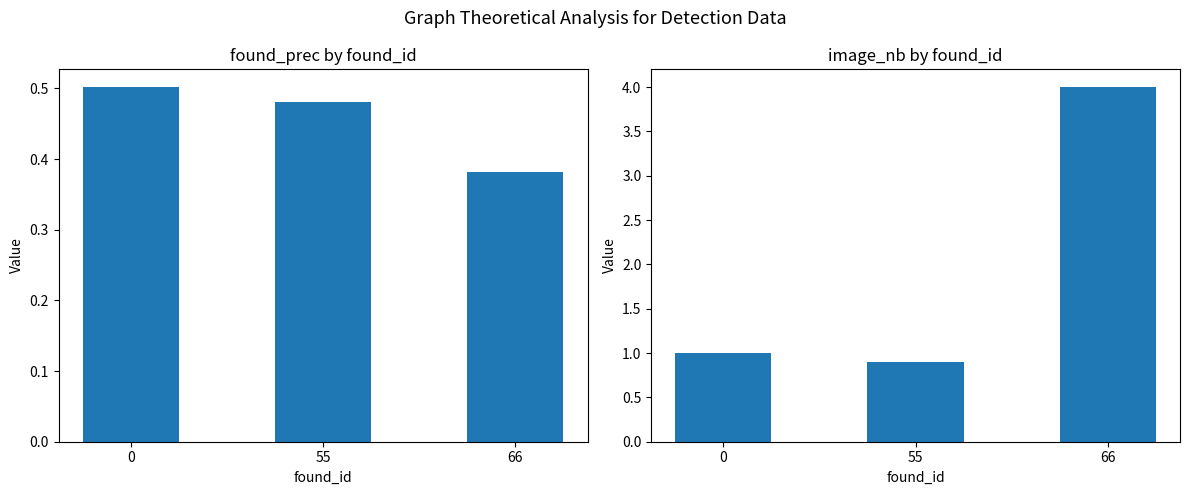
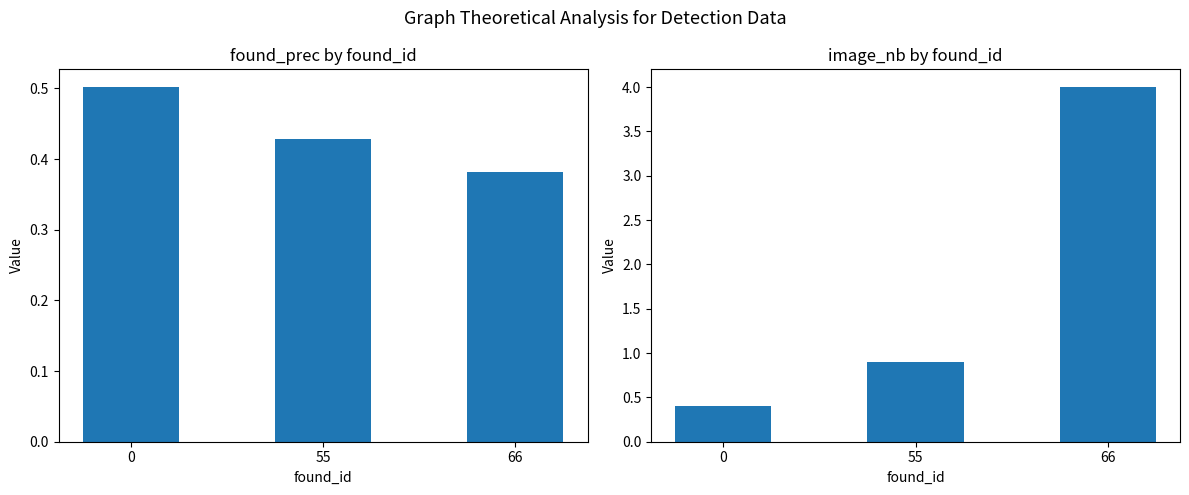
found_prec by found_id, 55: 0.48 -> 0.43
image_nb by found_id, 0: 1.0 -> 0.4
